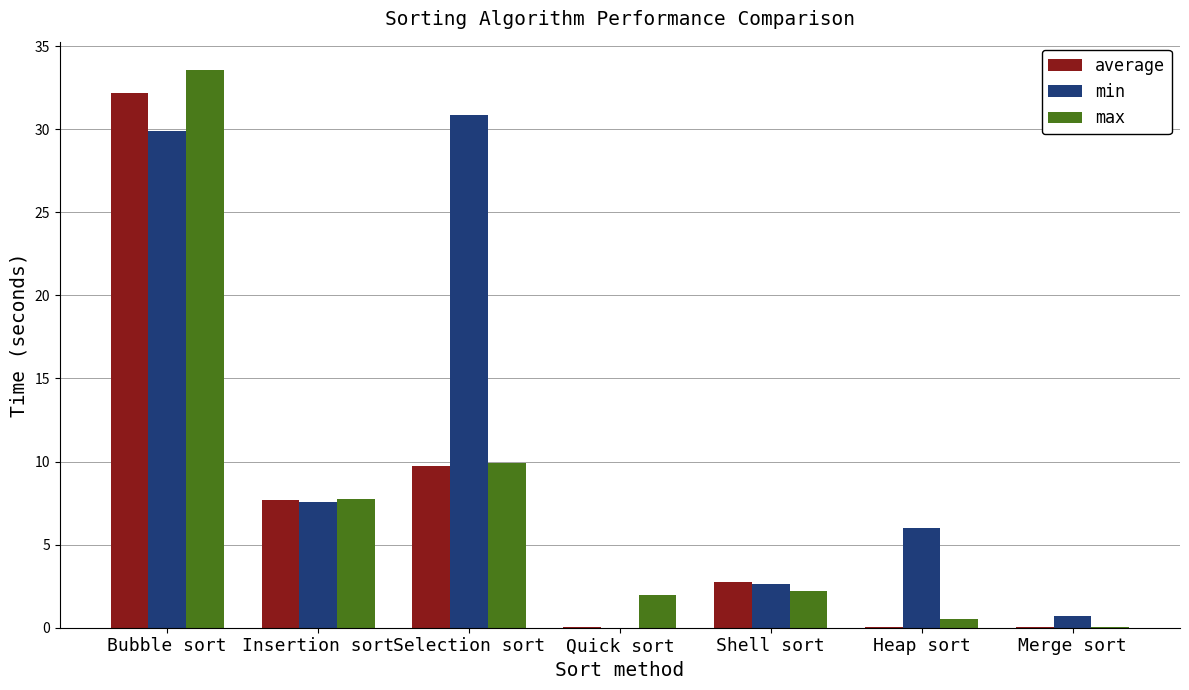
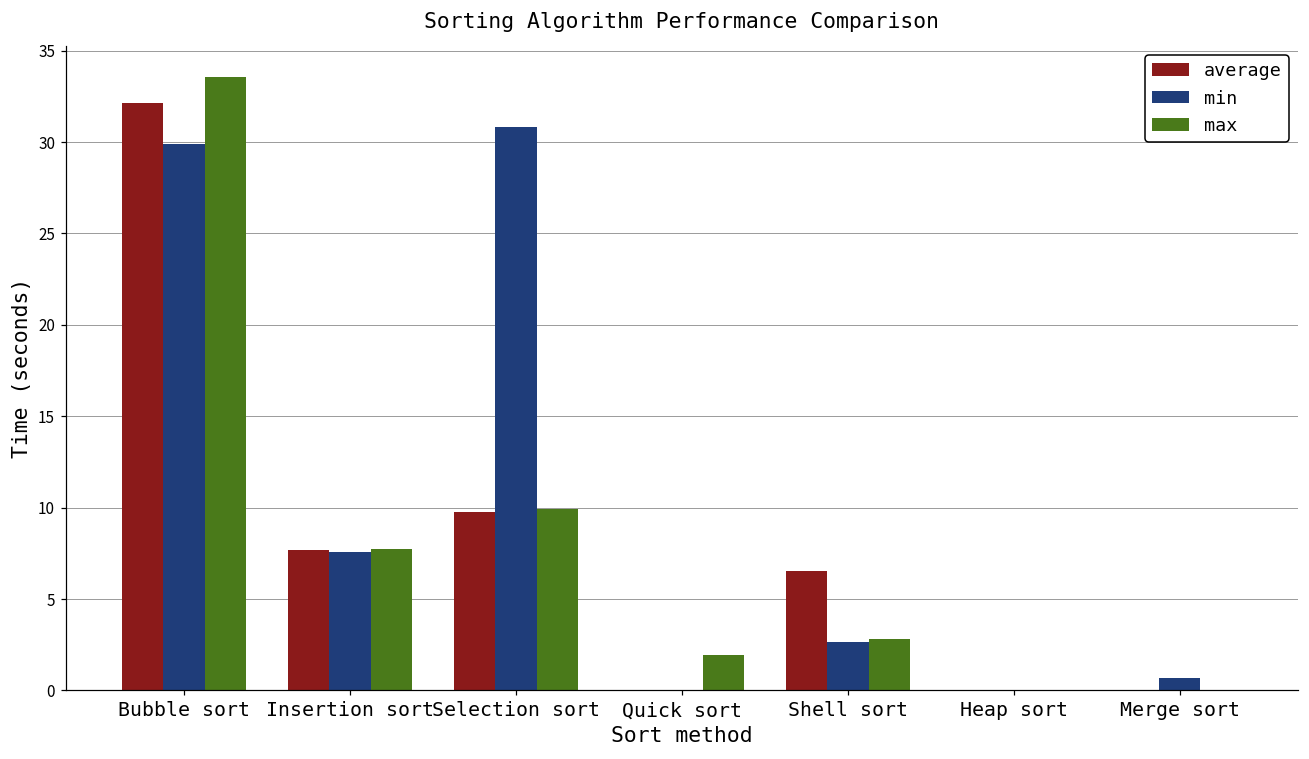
average, Shell sort: 2.7 -> 6.6
max, Shell sort: 2.2 -> 2.8
min, Heap sort: 6.0 -> 0.0
max, Heap sort: 0.5 -> 0.0
